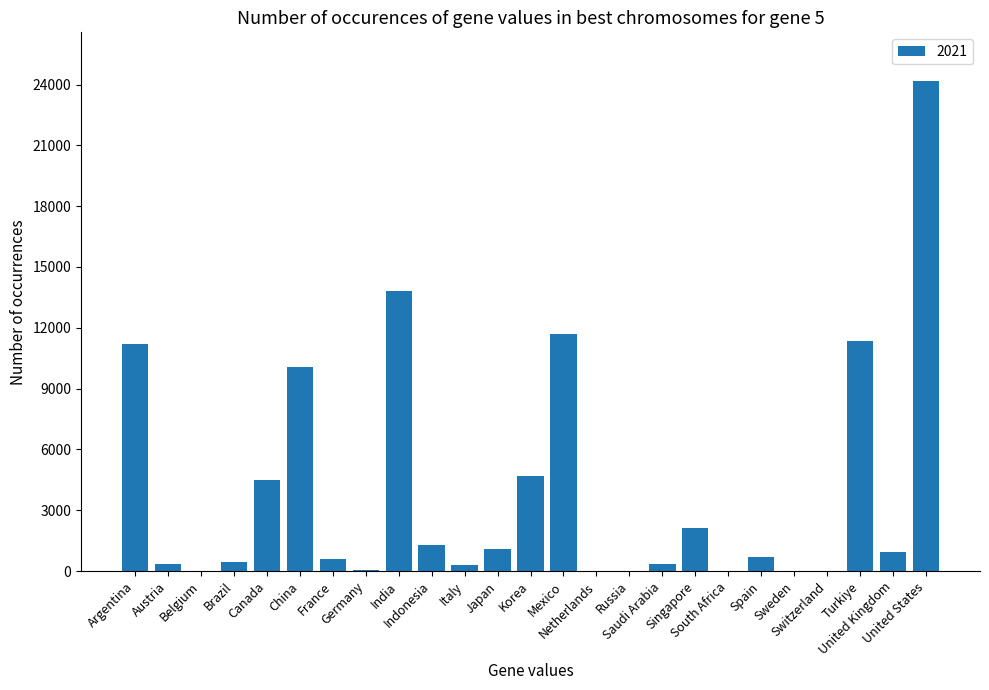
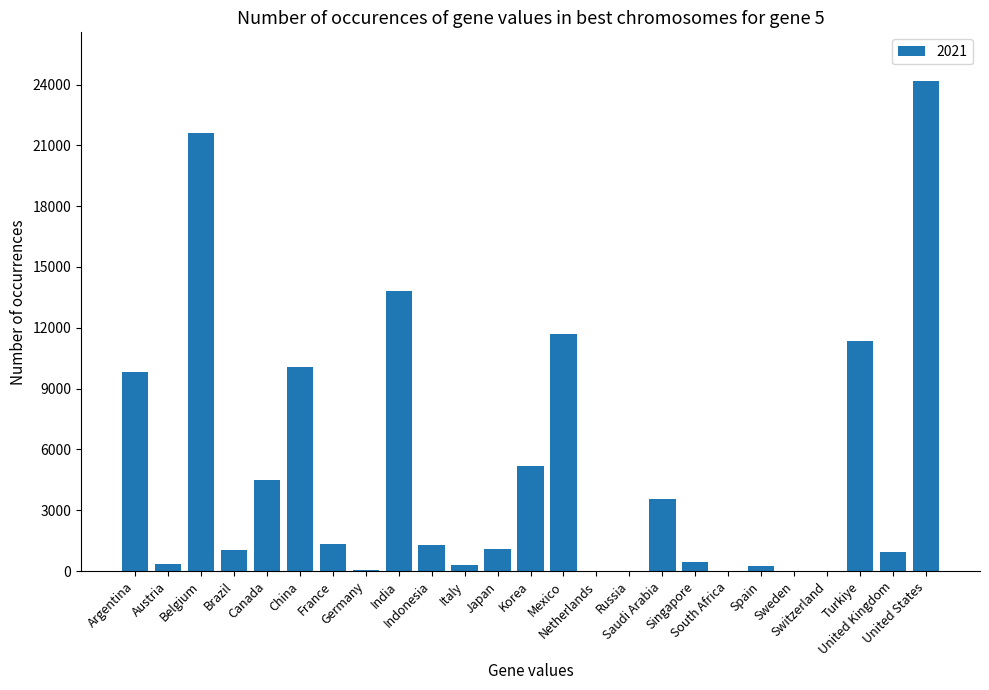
Argentina: 11200 -> 9800
Belgium: 0 -> 21600
Brazil: 400 -> 1000
France: 600 -> 1300
Korea: 4700 -> 5200
Saudi Arabia: 400 -> 3600
Singapore: 2100 -> 400
Spain: 700 -> 200
